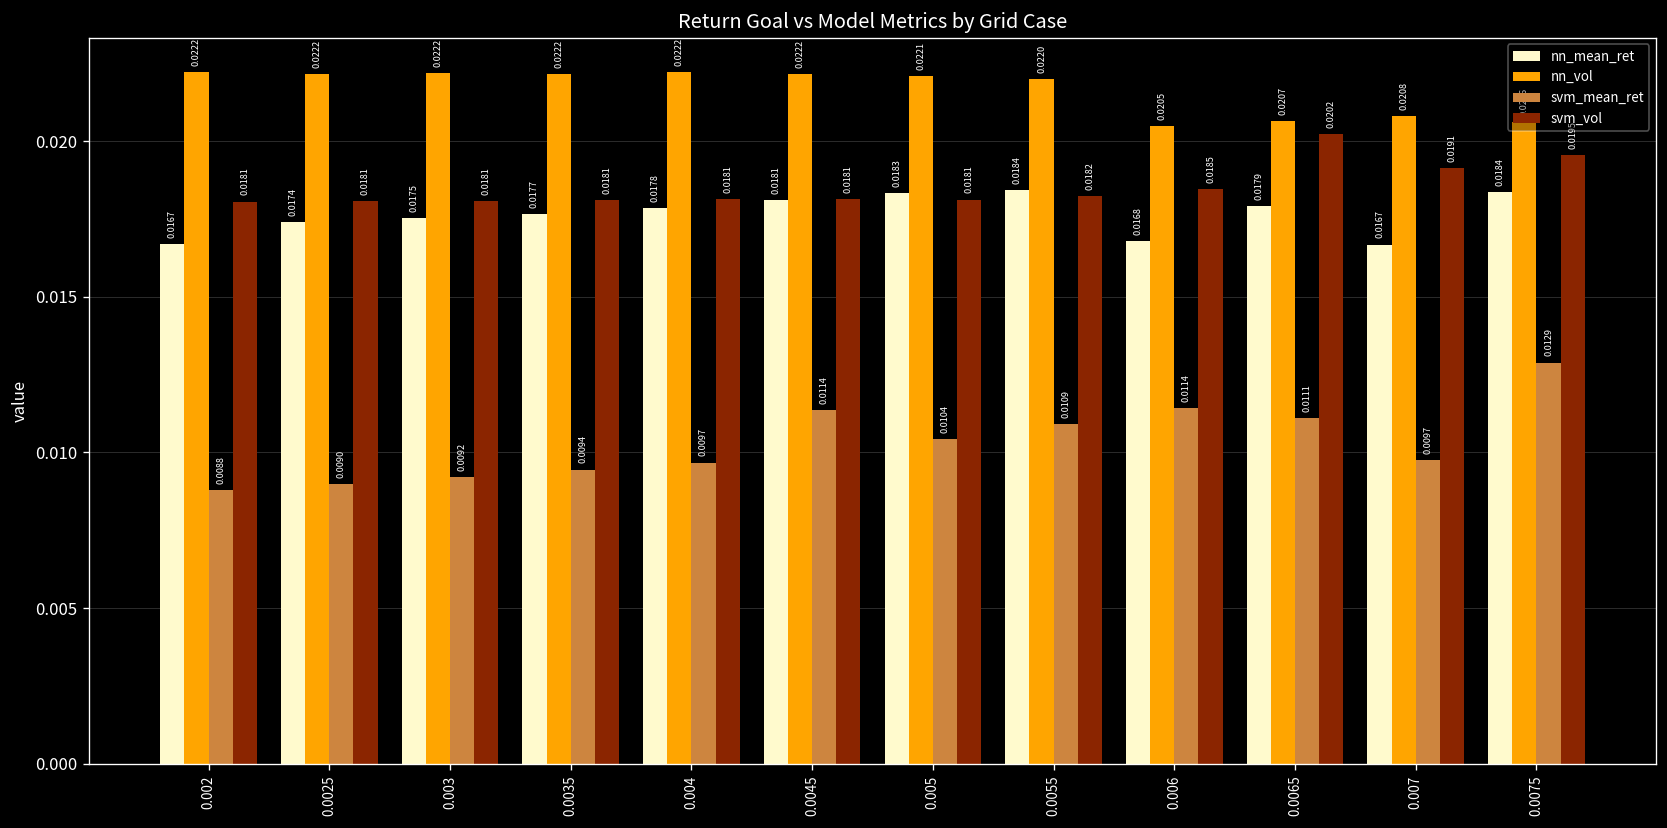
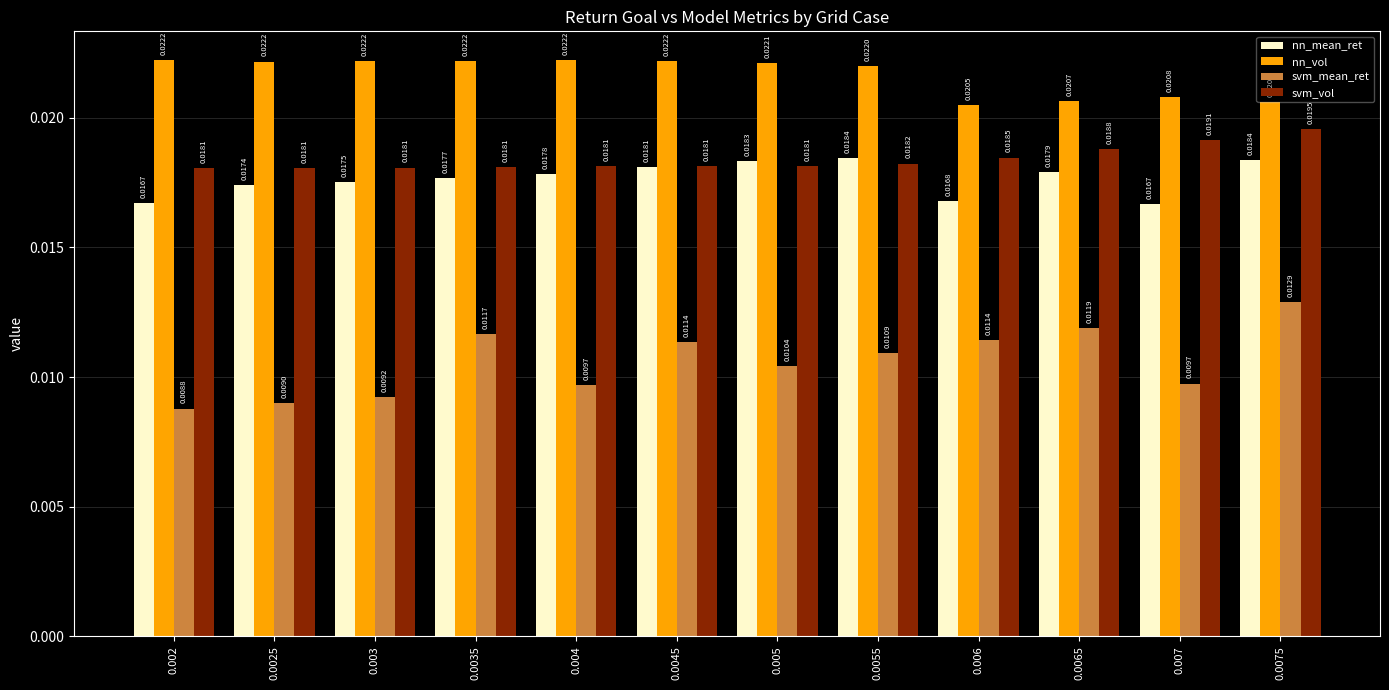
svm_mean_ret, 0.0035: 0.0094 -> 0.0117
svm_mean_ret, 0.0065: 0.0111 -> 0.0119
svm_vol, 0.0065: 0.0202 -> 0.0188
